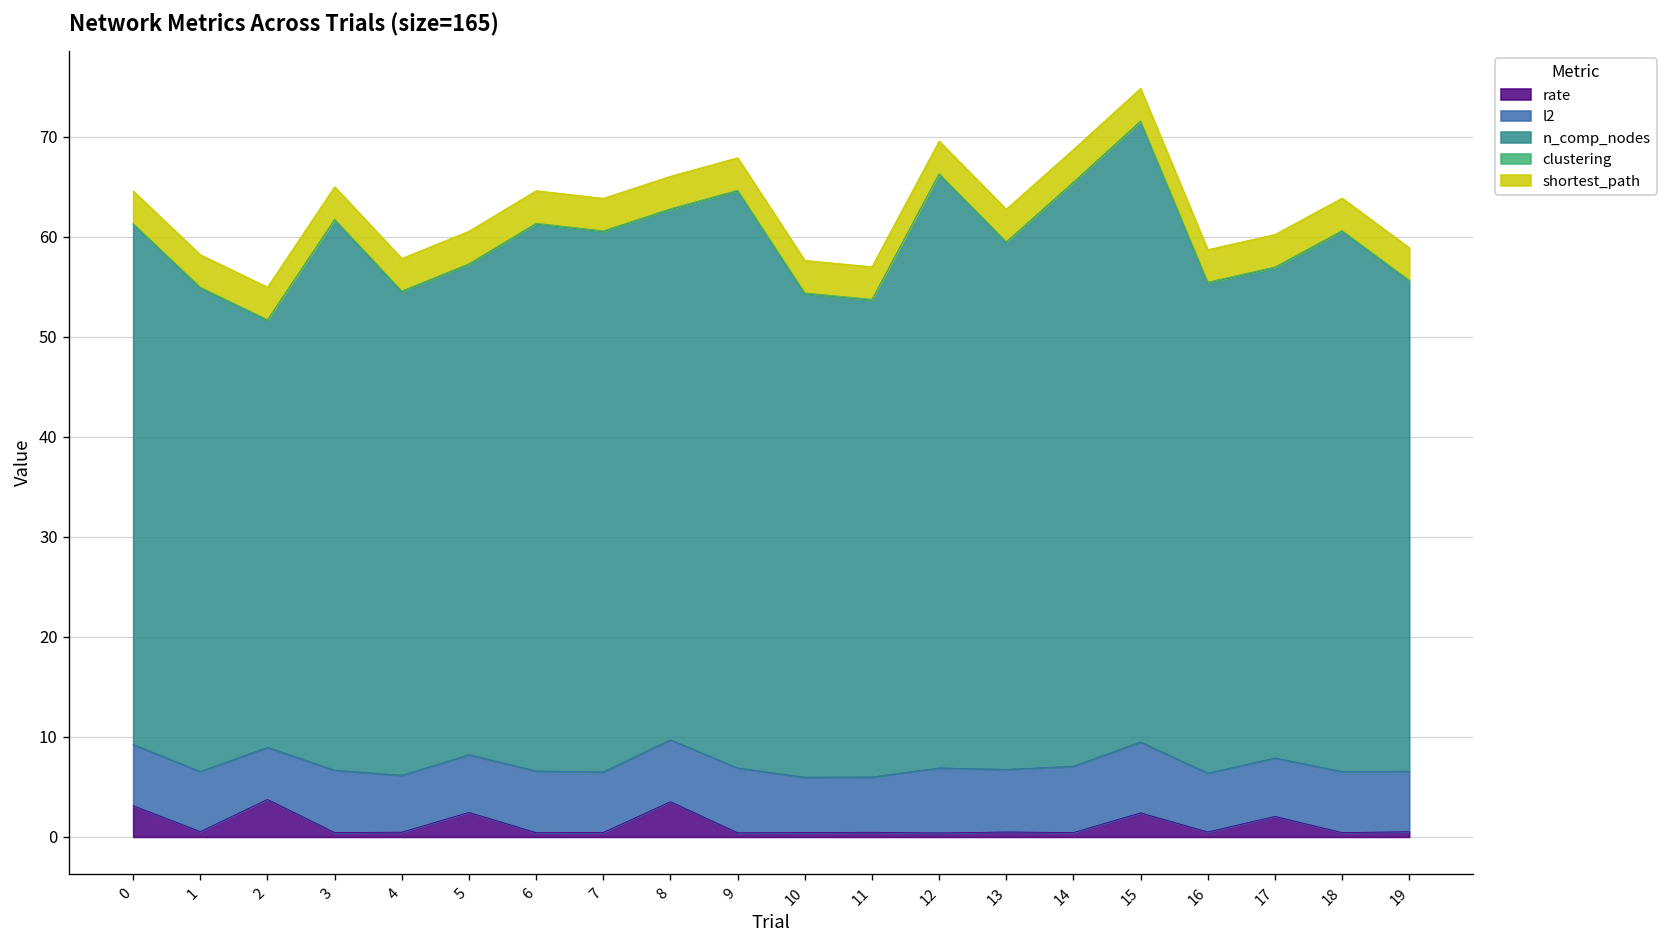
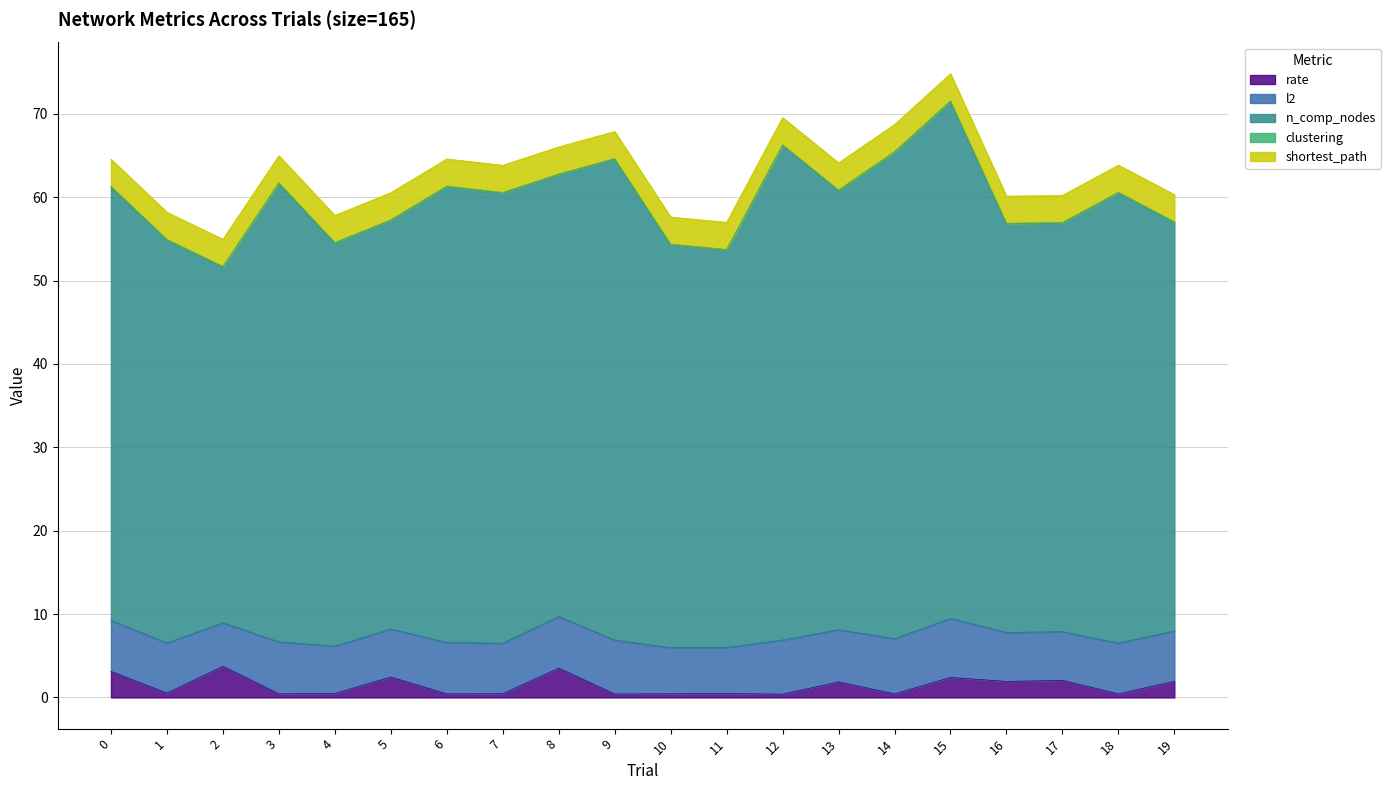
rate, 13: 0 -> 2
rate, 16: 0 -> 2
rate, 19: 1 -> 2
